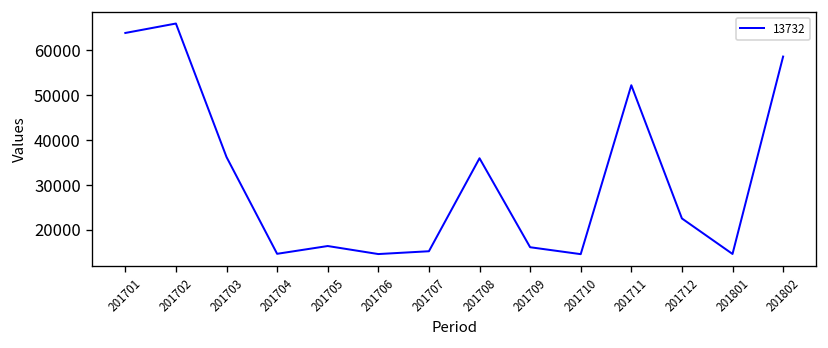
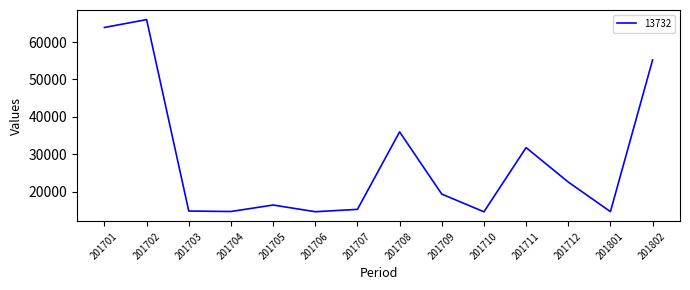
201703: 36000 -> 15000
201709: 16000 -> 19000
201711: 52000 -> 32000
201802: 59000 -> 55000
